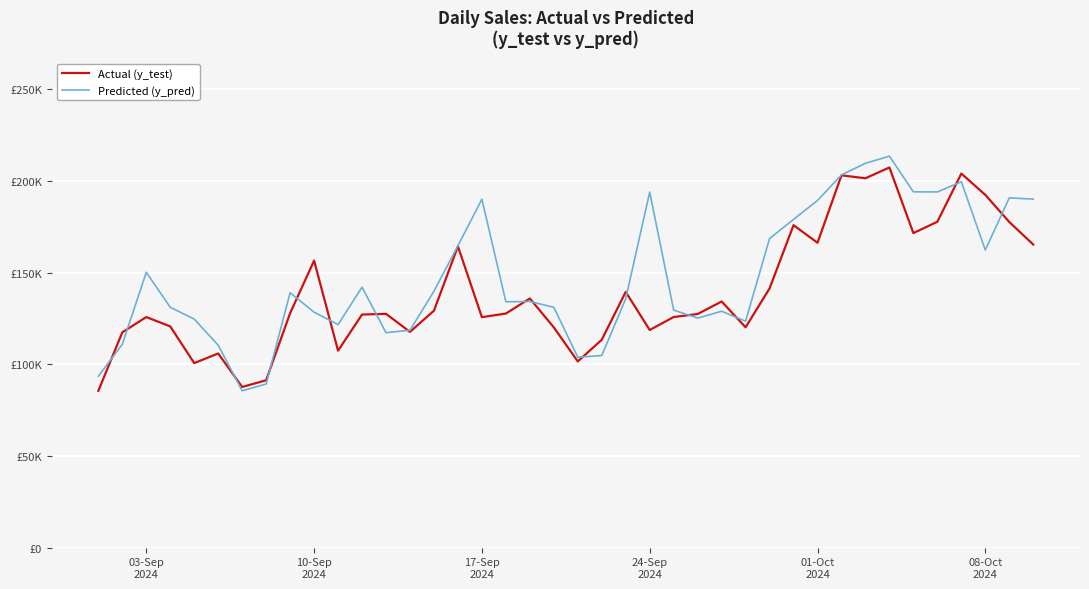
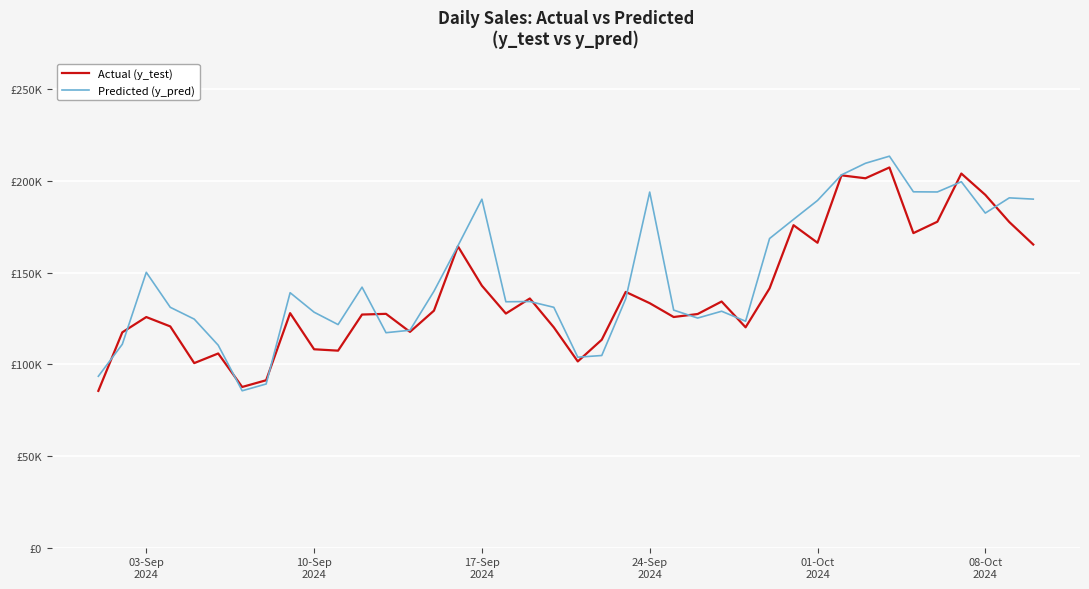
Actual (y_test), 10-Sep 2024: £157000 -> £108000
Actual (y_test), 17-Sep 2024: £126000 -> £143000
Actual (y_test), 24-Sep 2024: £119000 -> £133000
Predicted (y_pred), 08-Oct 2024: £162000 -> £182000
